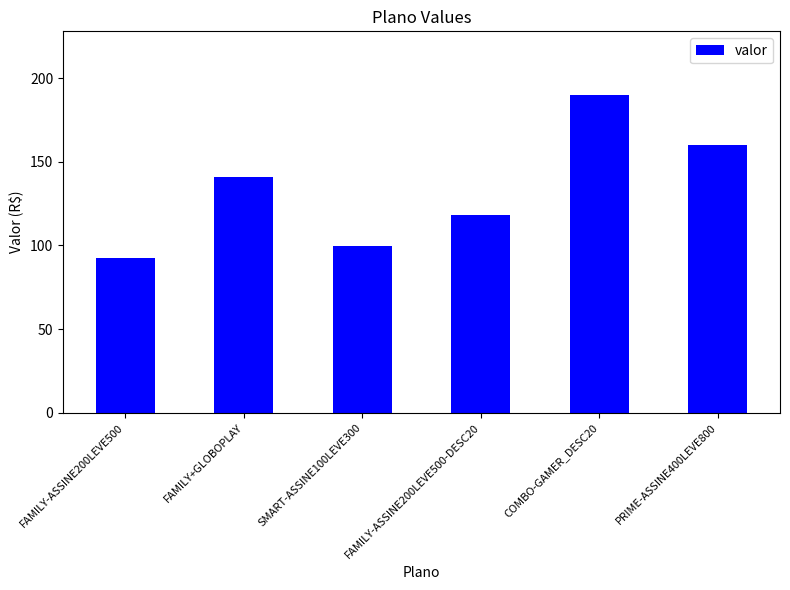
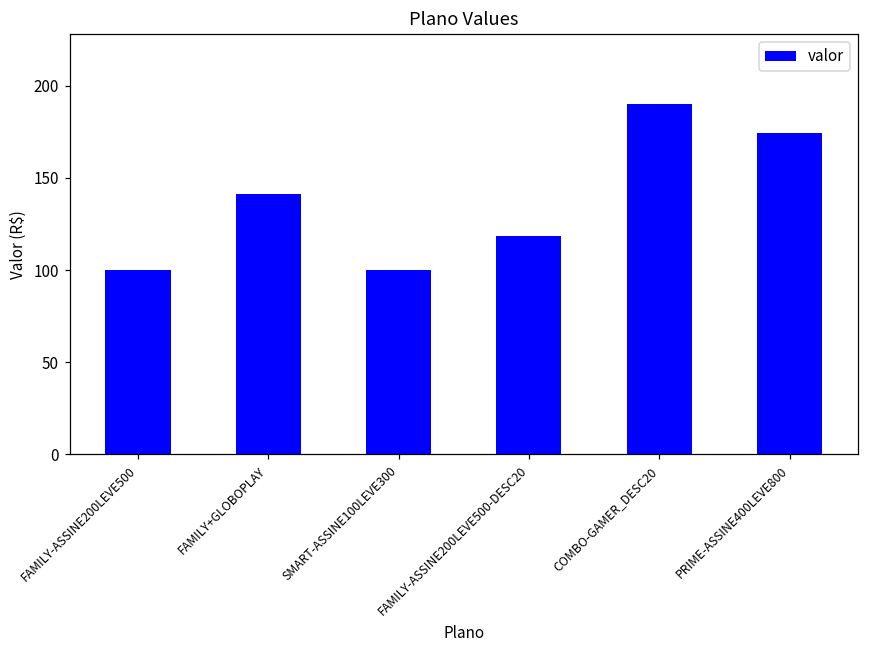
FAMILY-ASSINE200LEVE500: 92 -> 100
PRIME-ASSINE400LEVE800: 160 -> 174
